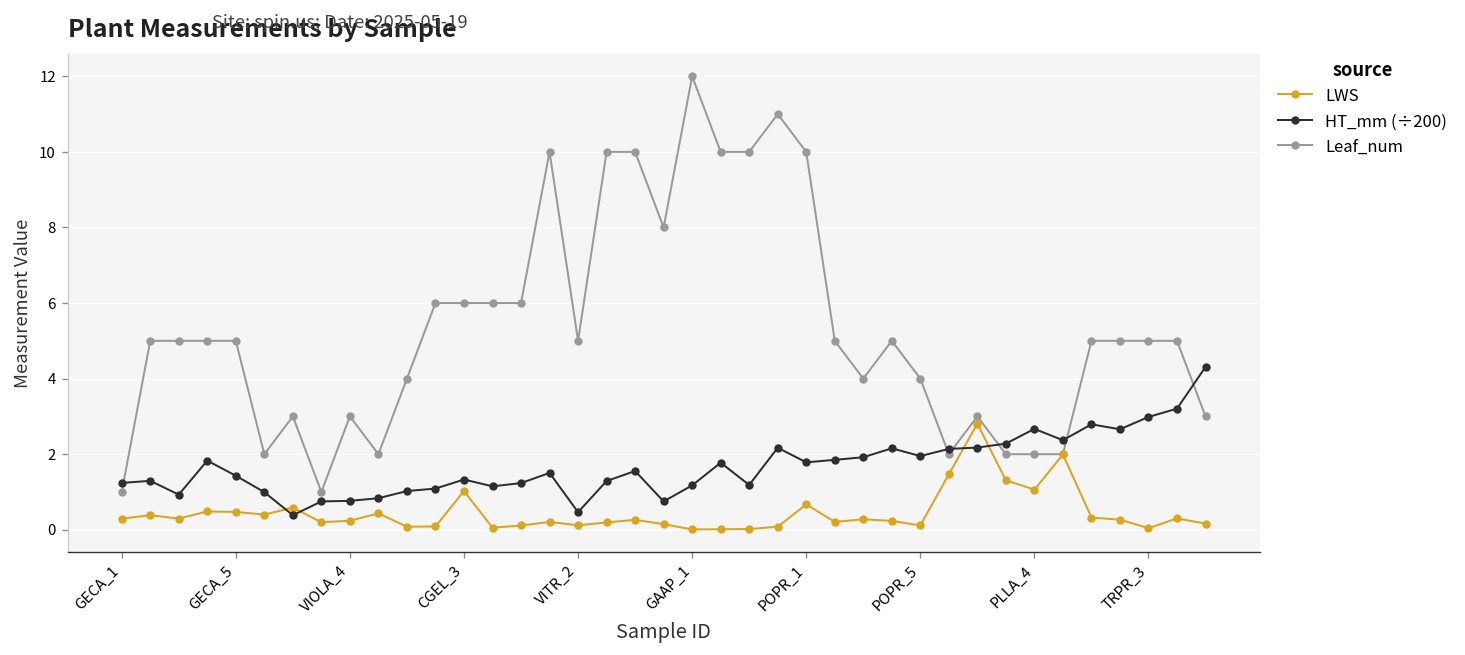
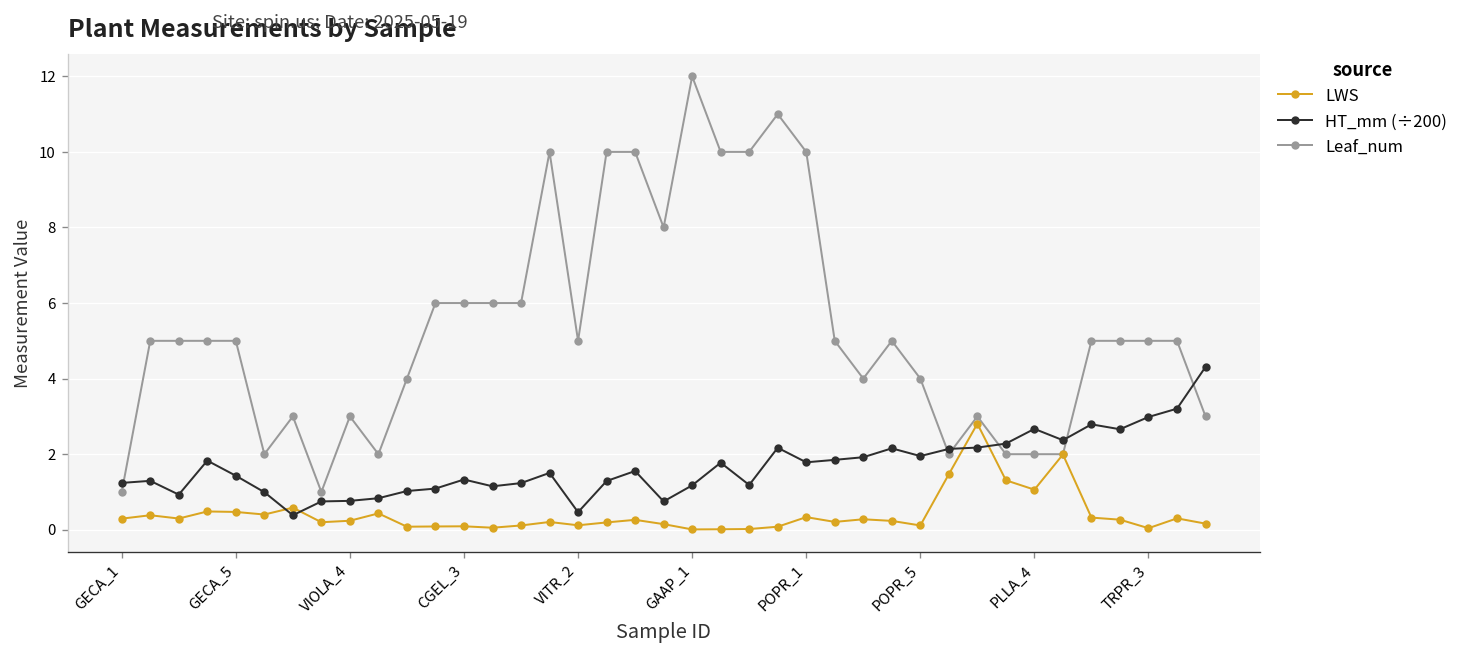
LWS, CGEL_3: 1.0 -> 0.1
LWS, POPR_1: 0.7 -> 0.3
